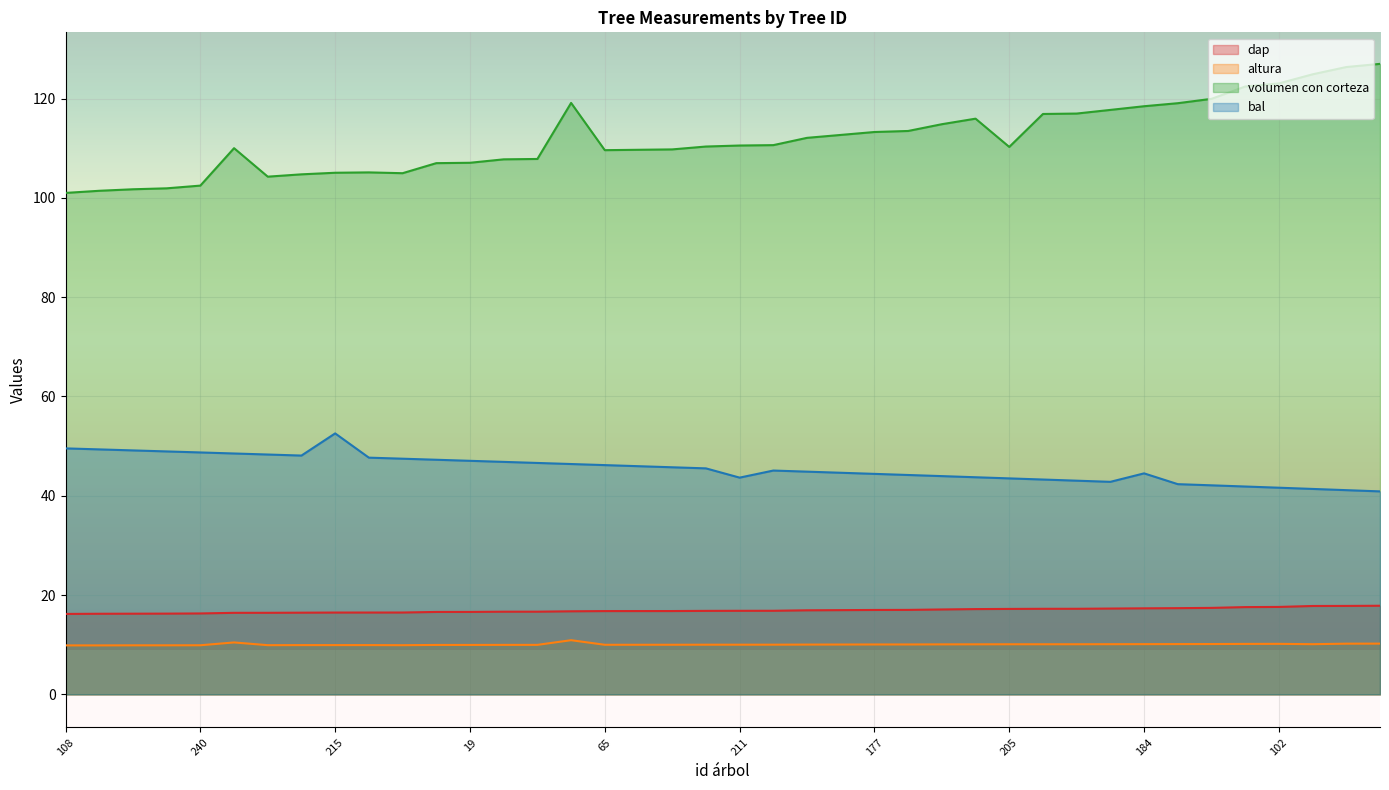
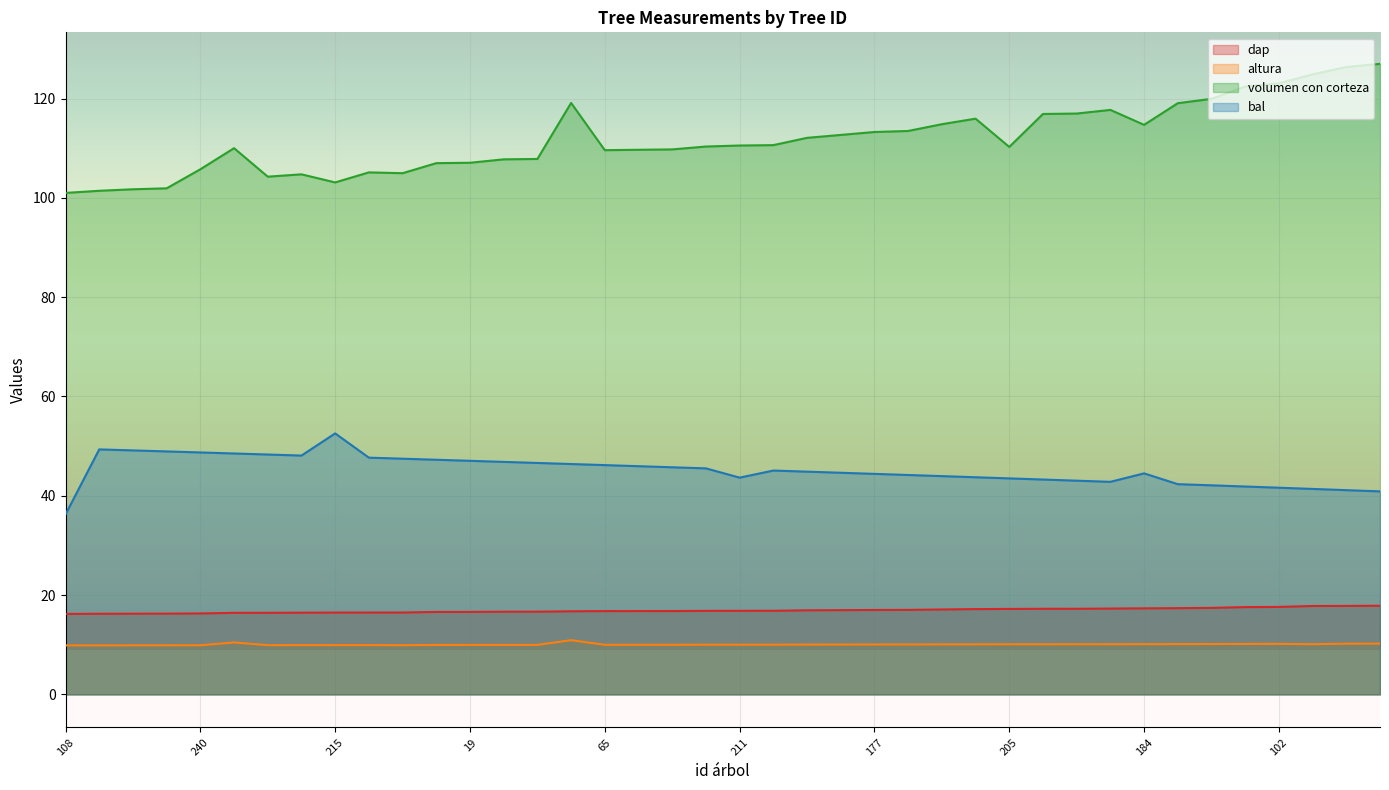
bal, 108: 50 -> 36
volumen con corteza, 240: 102 -> 106
volumen con corteza, 215: 105 -> 103
volumen con corteza, 184: 118 -> 115
